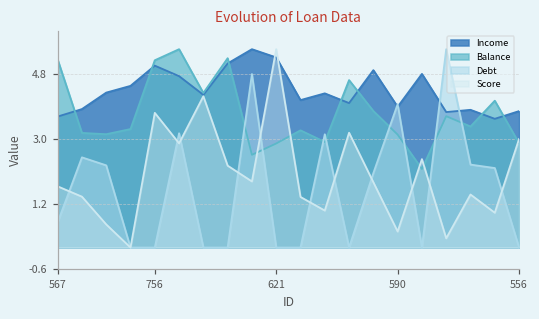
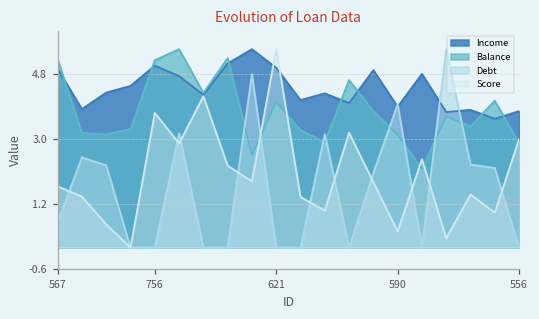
Income, 567: 3.6 -> 5.0
Income, 621: 5.3 -> 5.0
Balance, 621: 2.9 -> 4.0
